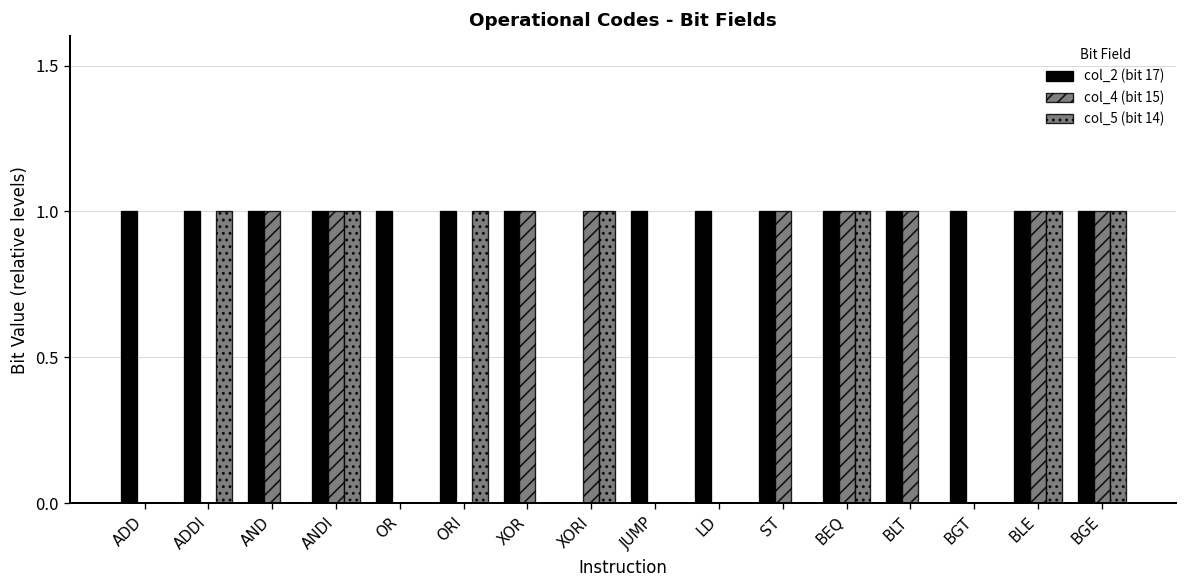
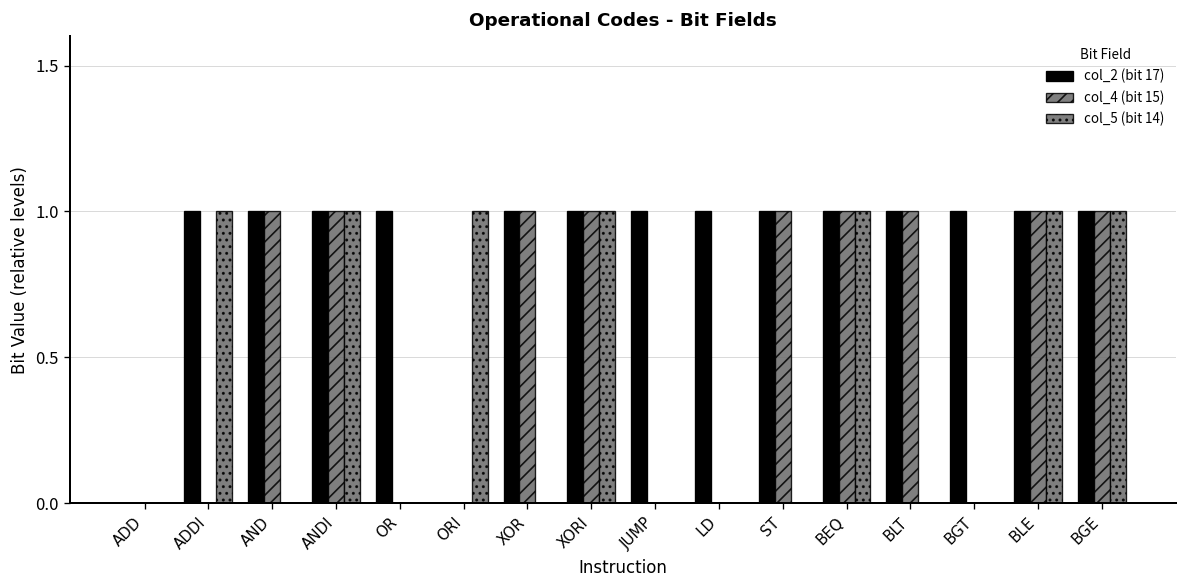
col_2 (bit 17), ADD: 1 -> 0
col_2 (bit 17), ORI: 1 -> 0
col_2 (bit 17), XORI: 0 -> 1
